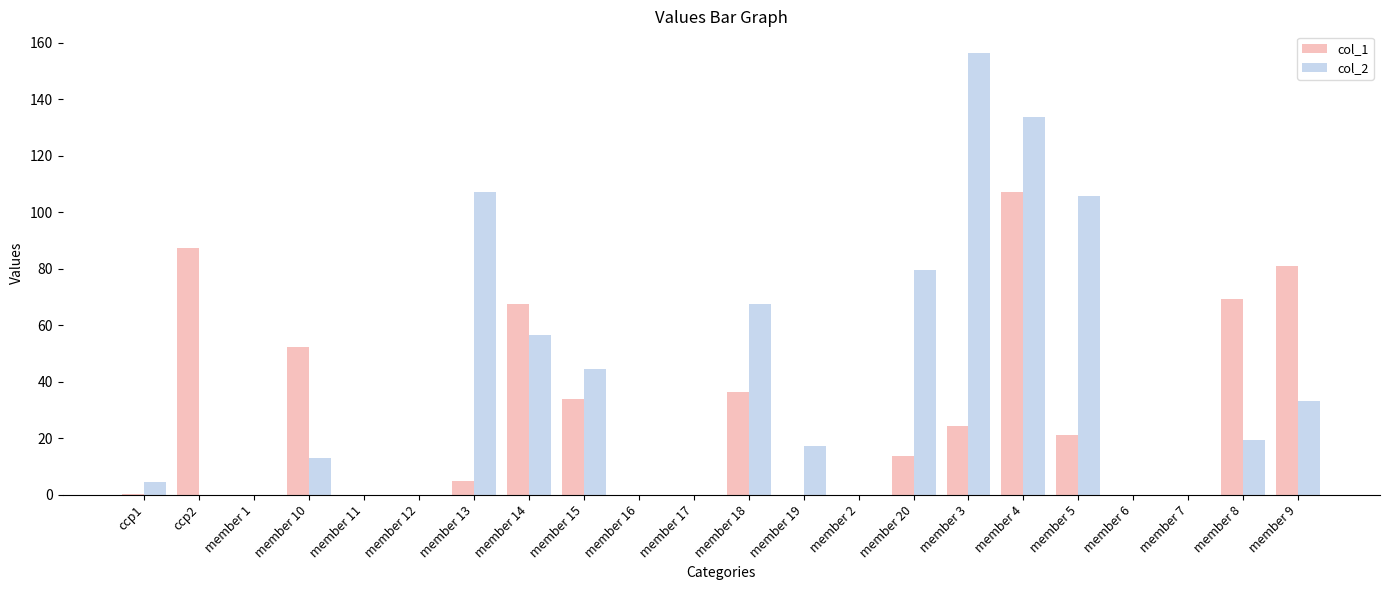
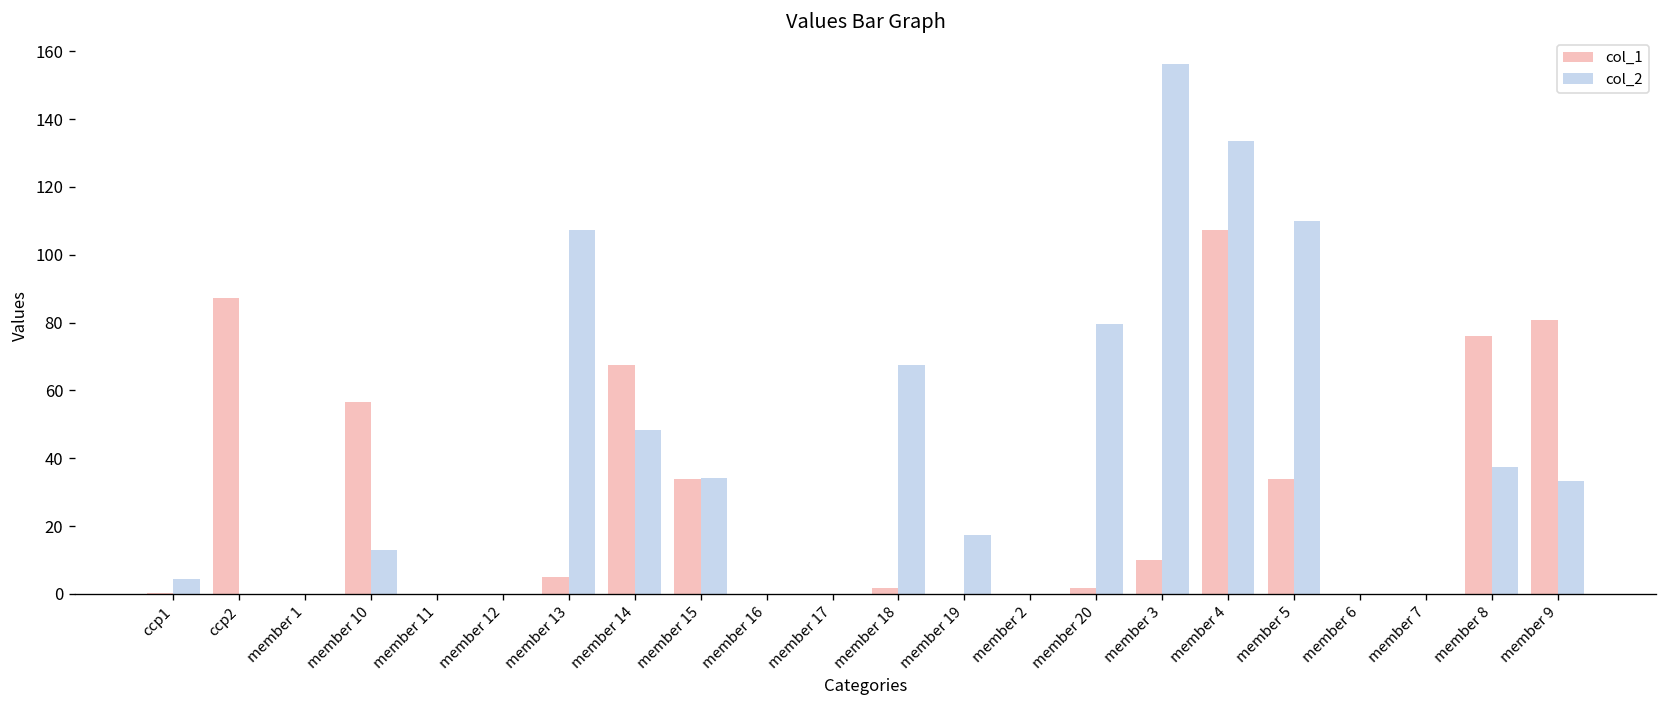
col_1, member 10: 52 -> 57
col_2, member 14: 57 -> 48
col_2, member 15: 45 -> 34
col_1, member 18: 36 -> 2
col_1, member 20: 14 -> 2
col_1, member 3: 24 -> 10
col_1, member 5: 21 -> 34
col_2, member 5: 106 -> 110
col_1, member 8: 69 -> 76
col_2, member 8: 19 -> 37
